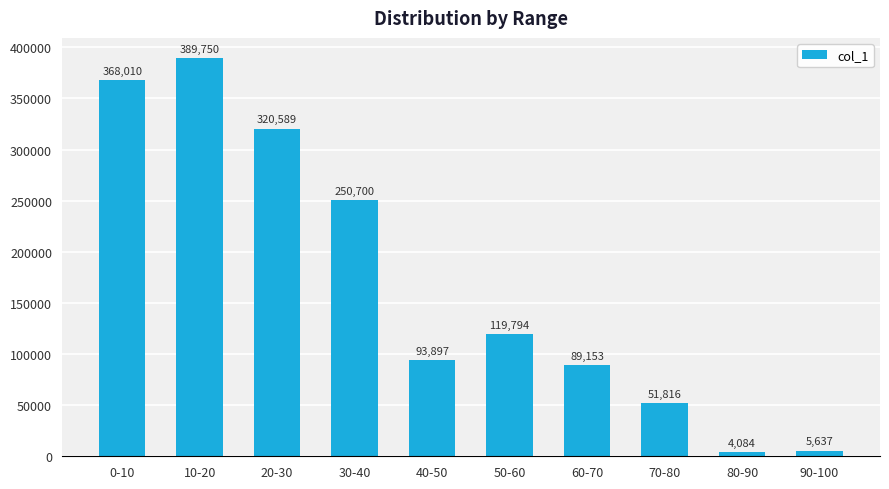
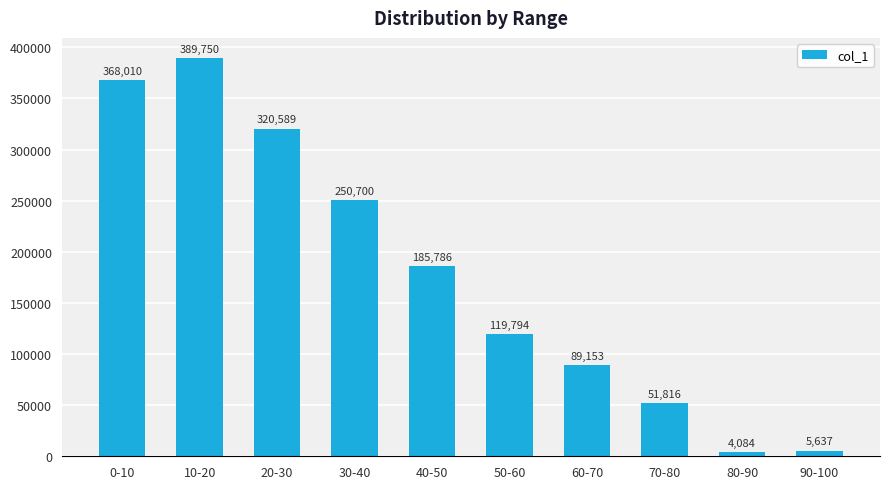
40-50: 93,897 -> 185,786
